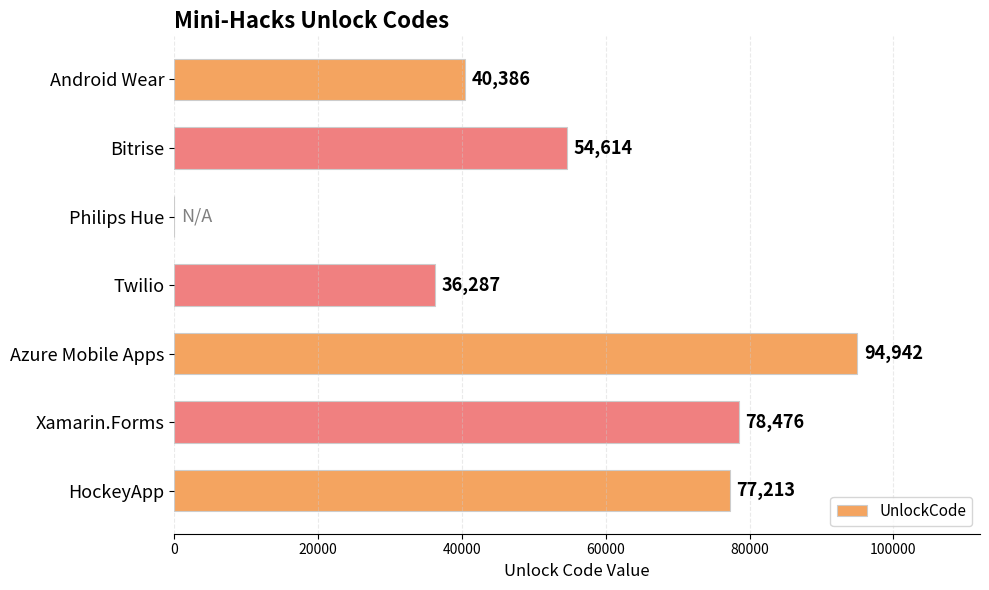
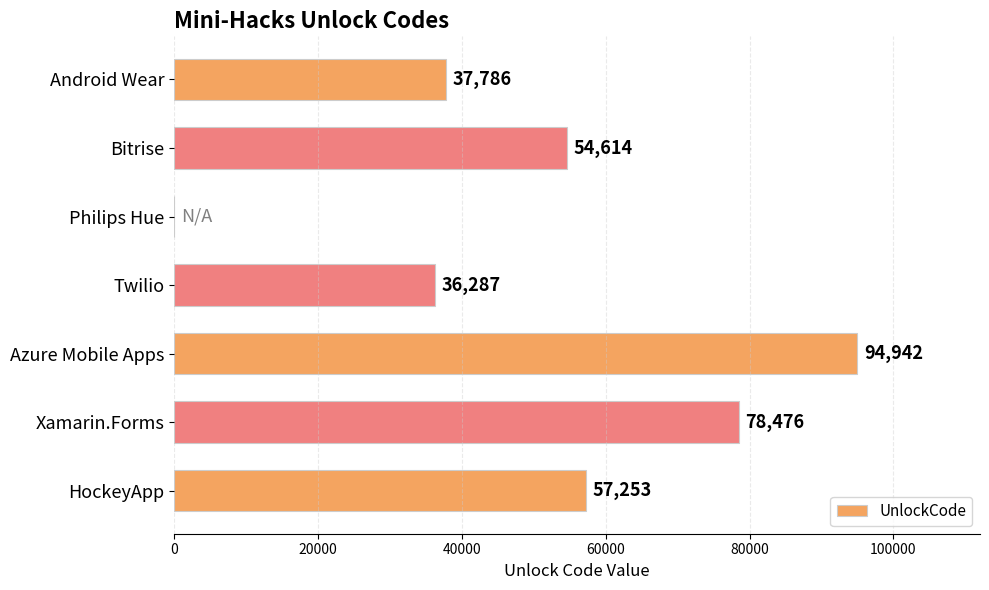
Android Wear: 40,386 -> 37,786
HockeyApp: 77,213 -> 57,253
